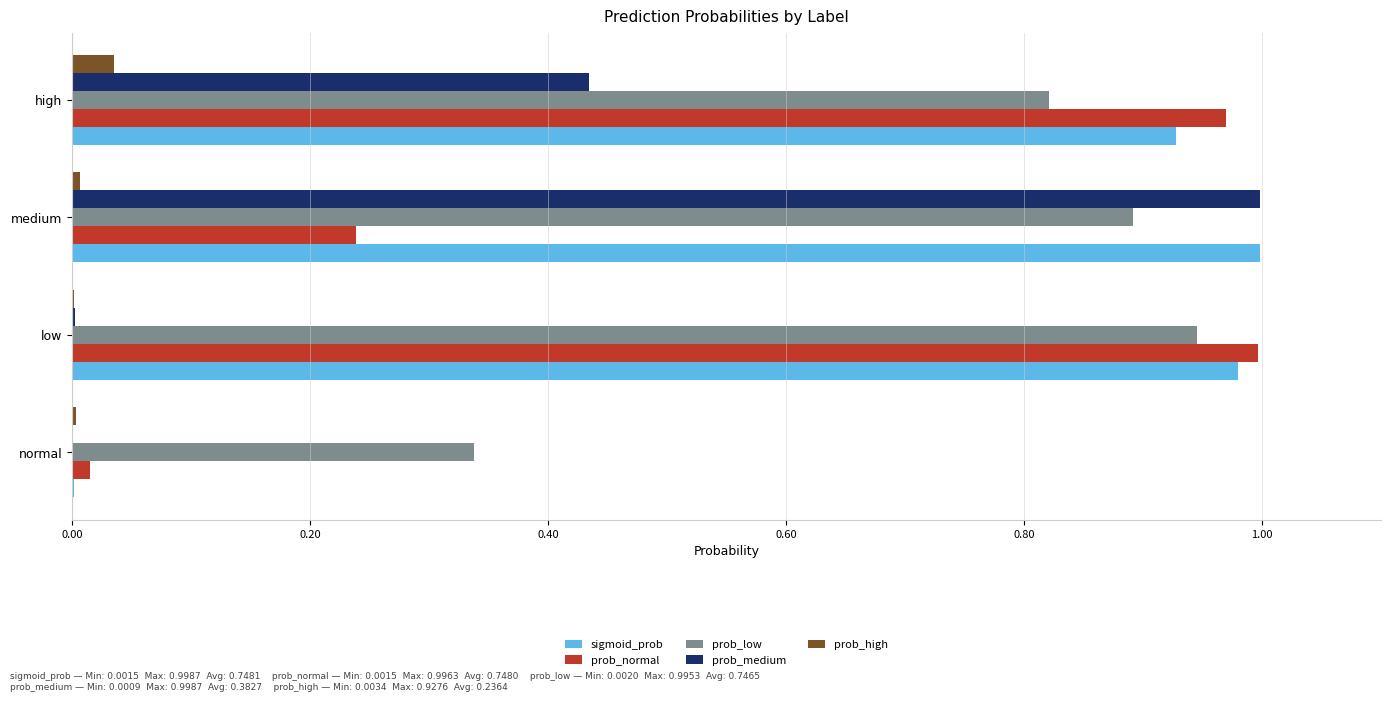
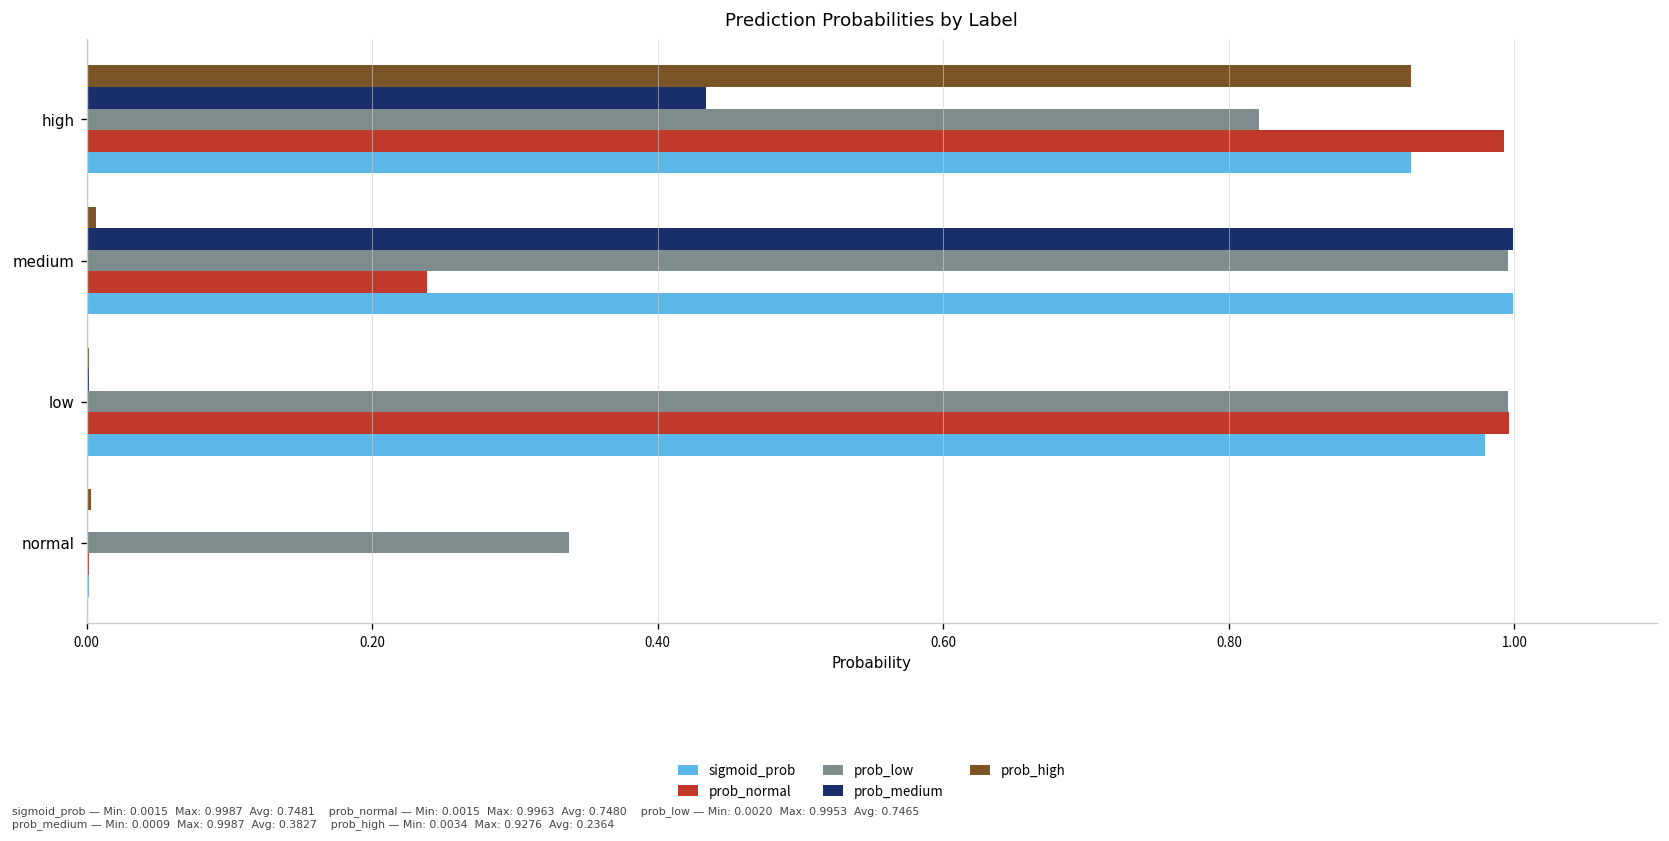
prob_high, high: 0.035 -> 0.928
prob_normal, high: 0.970 -> 0.993
prob_low, medium: 0.892 -> 0.995
prob_low, low: 0.946 -> 0.996
prob_normal, normal: 0.015 -> 0.001
